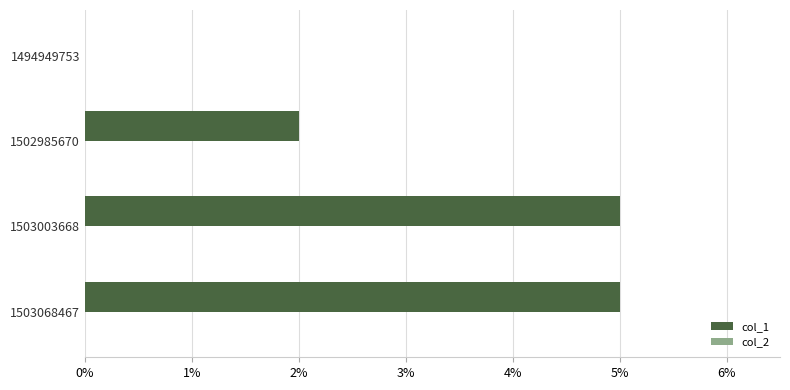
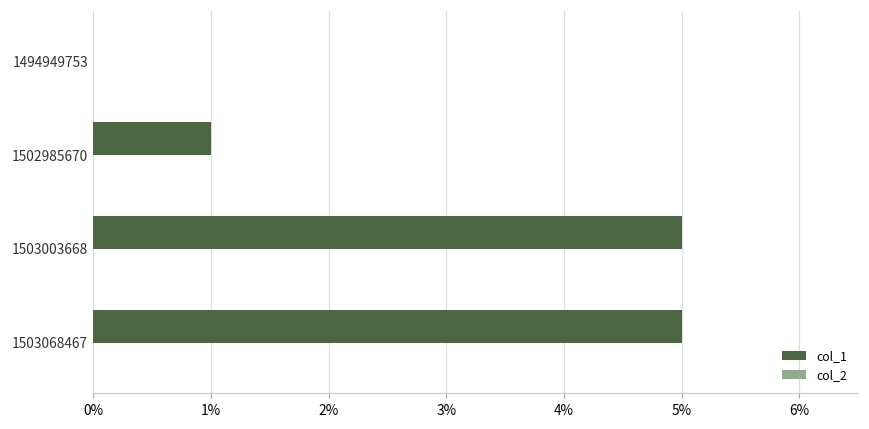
col_1, 1502985670: 2% -> 1%
